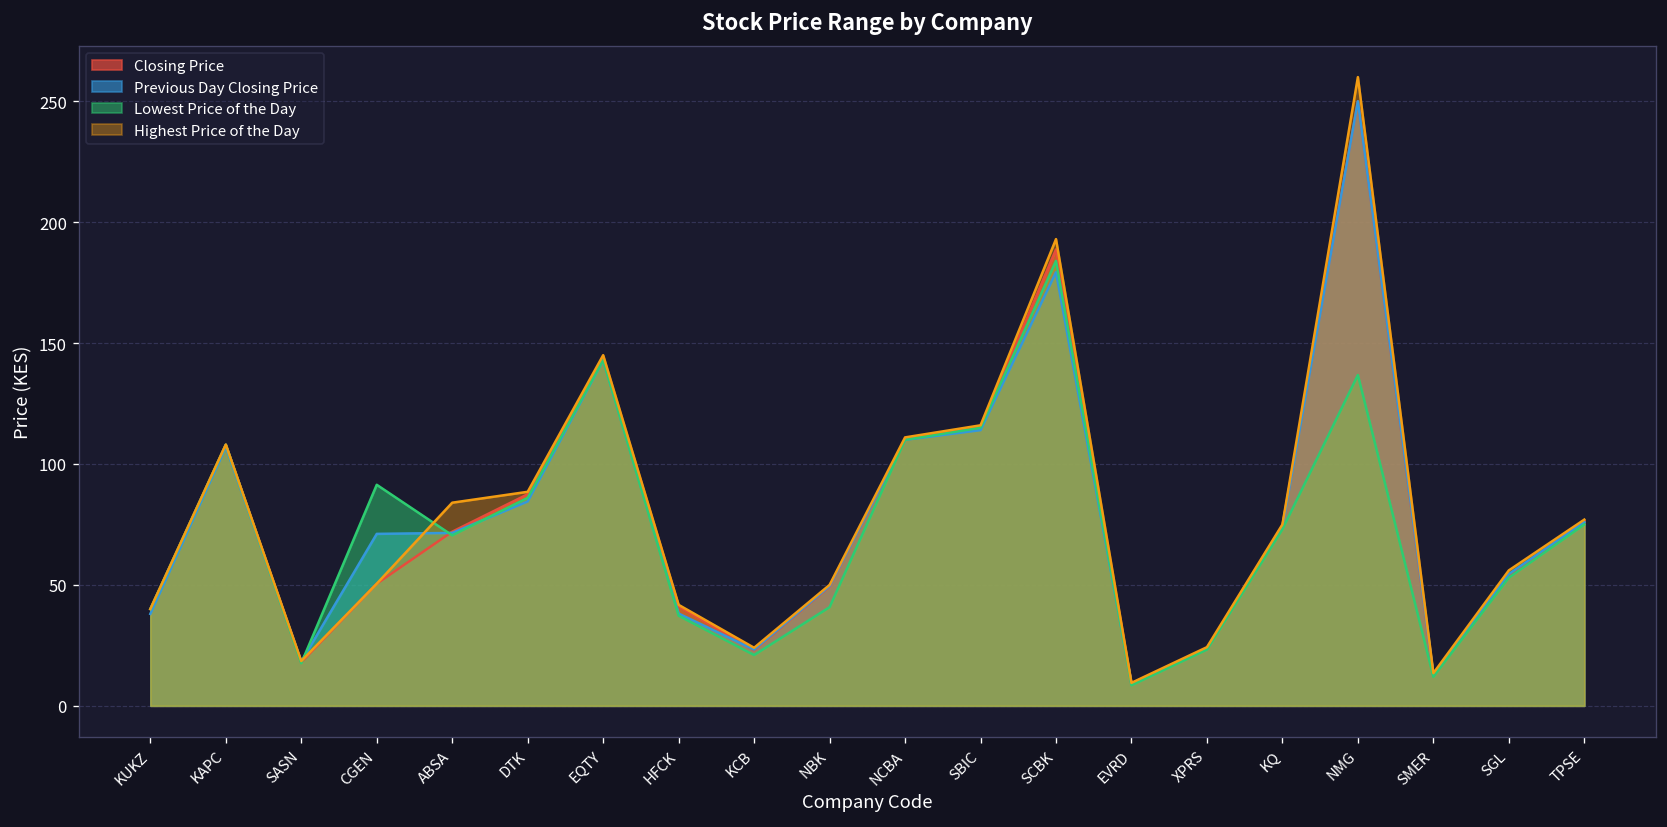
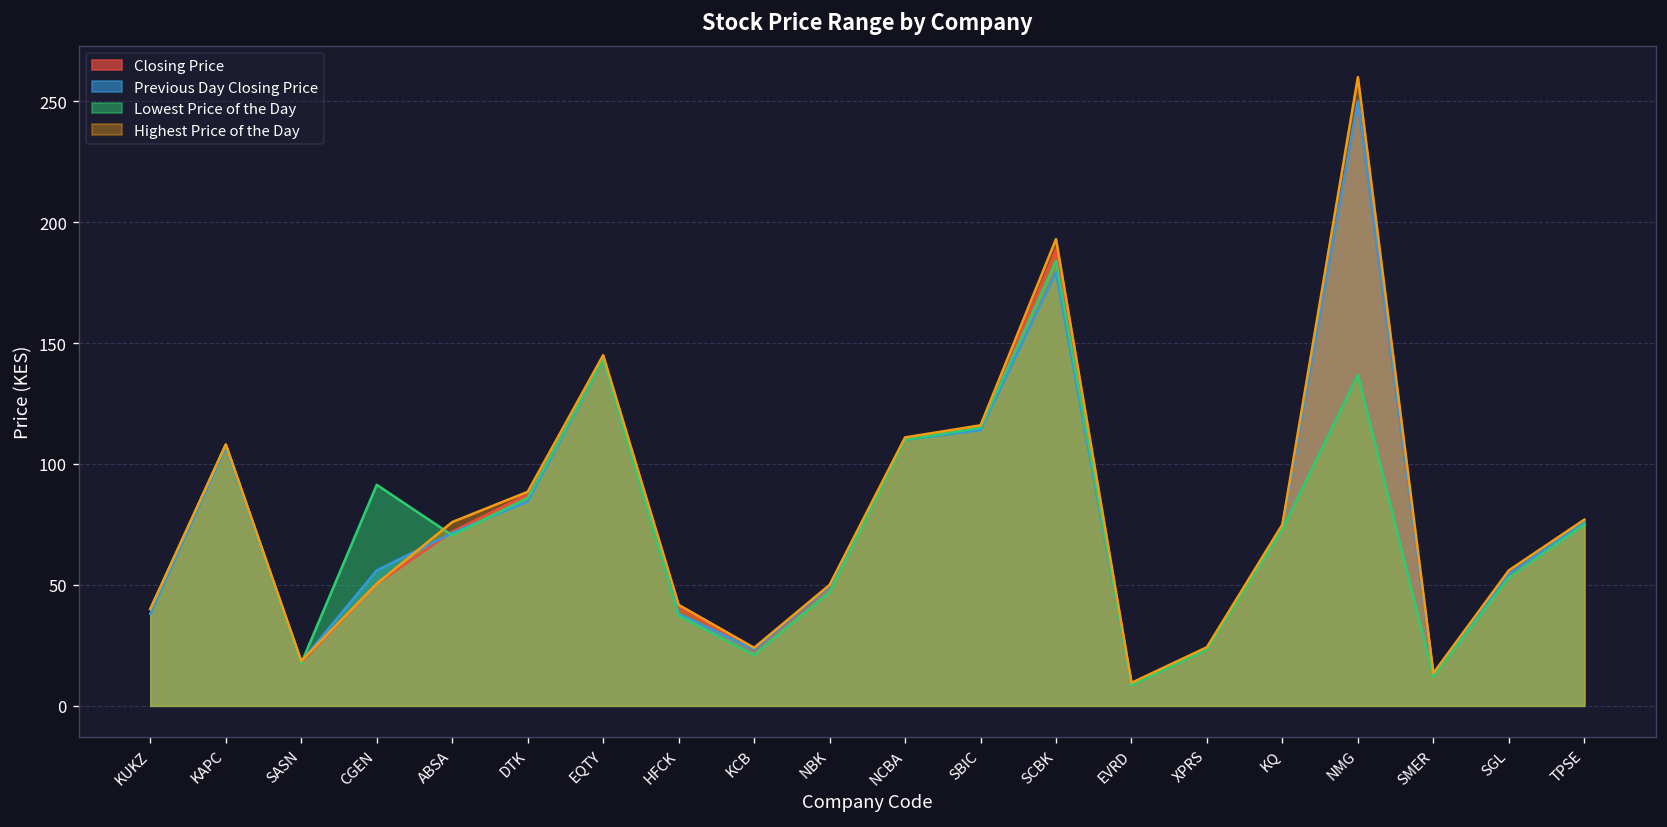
Previous Day Closing Price, CGEN: 71 -> 56
Highest Price of the Day, ABSA: 84 -> 76
Lowest Price of the Day, NBK: 41 -> 47
